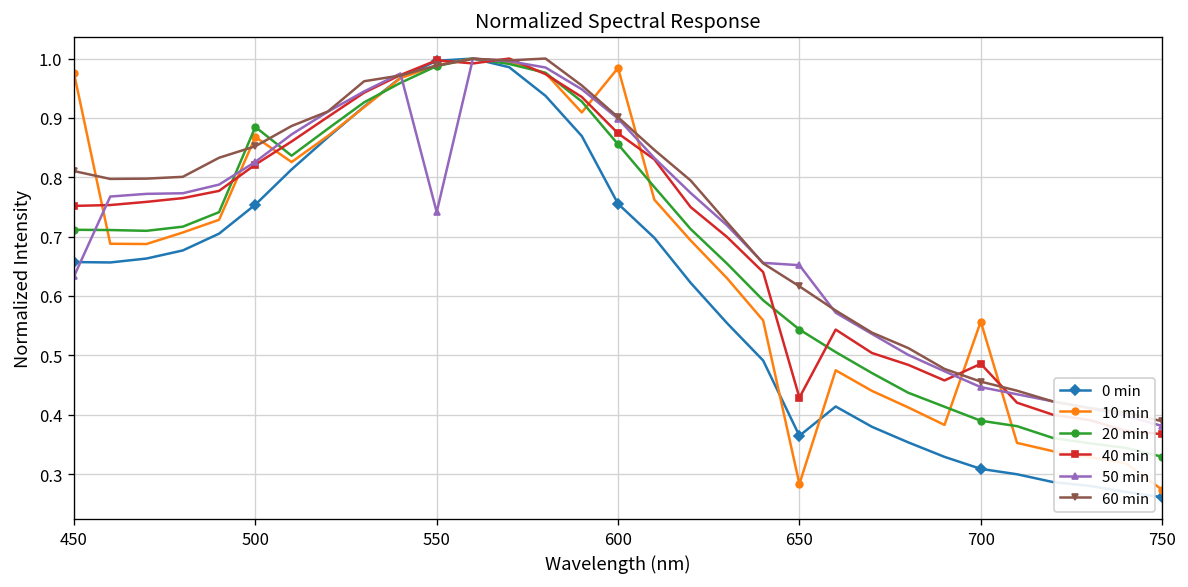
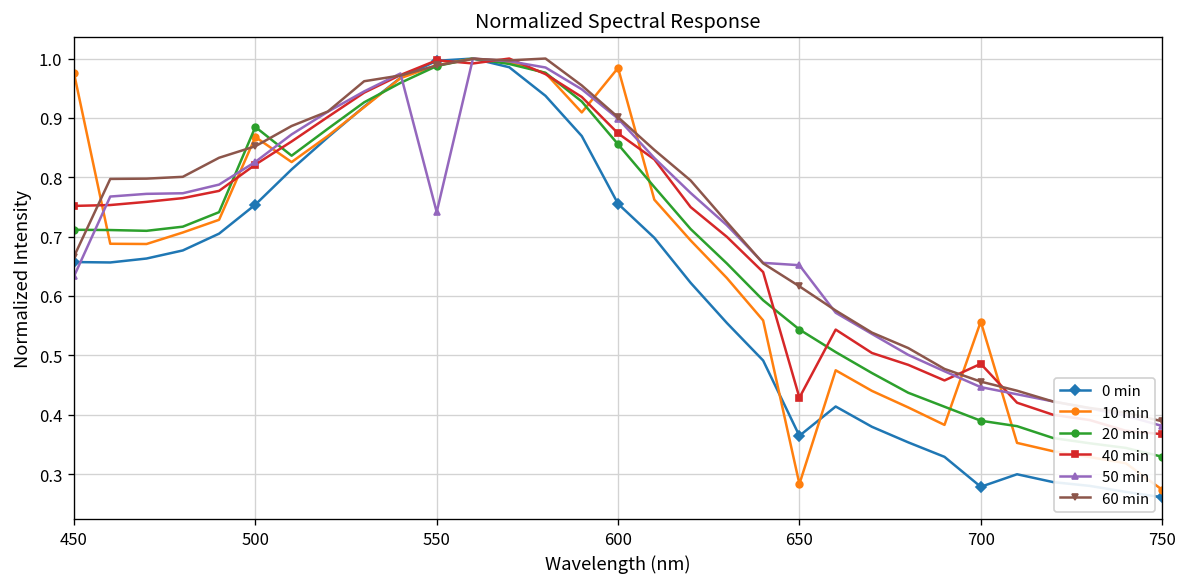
60 min, 450: 0.81 -> 0.67
0 min, 700: 0.31 -> 0.28
